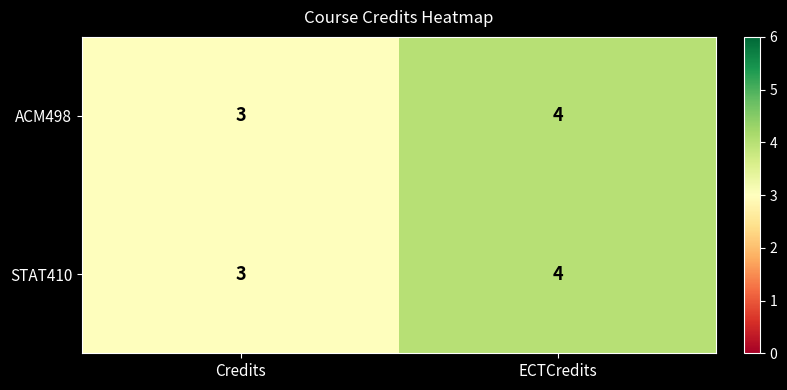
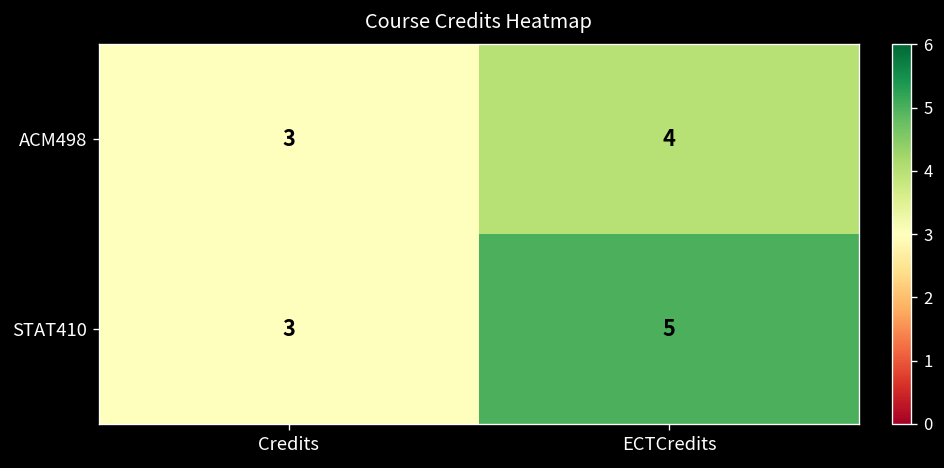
STAT410, ECTCredits: 4 -> 5
